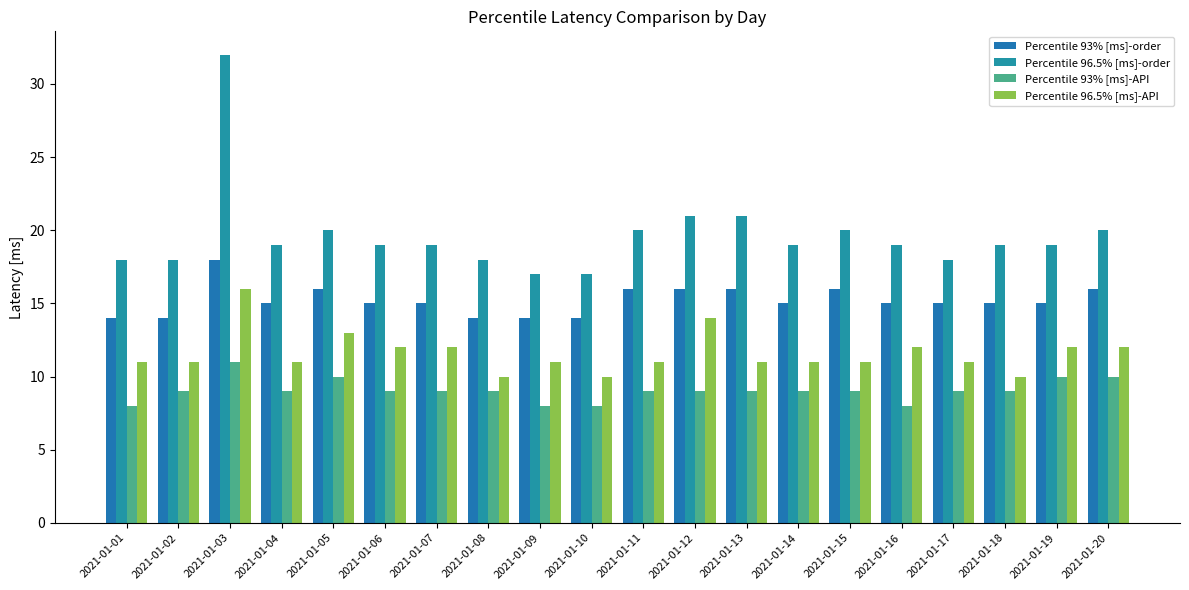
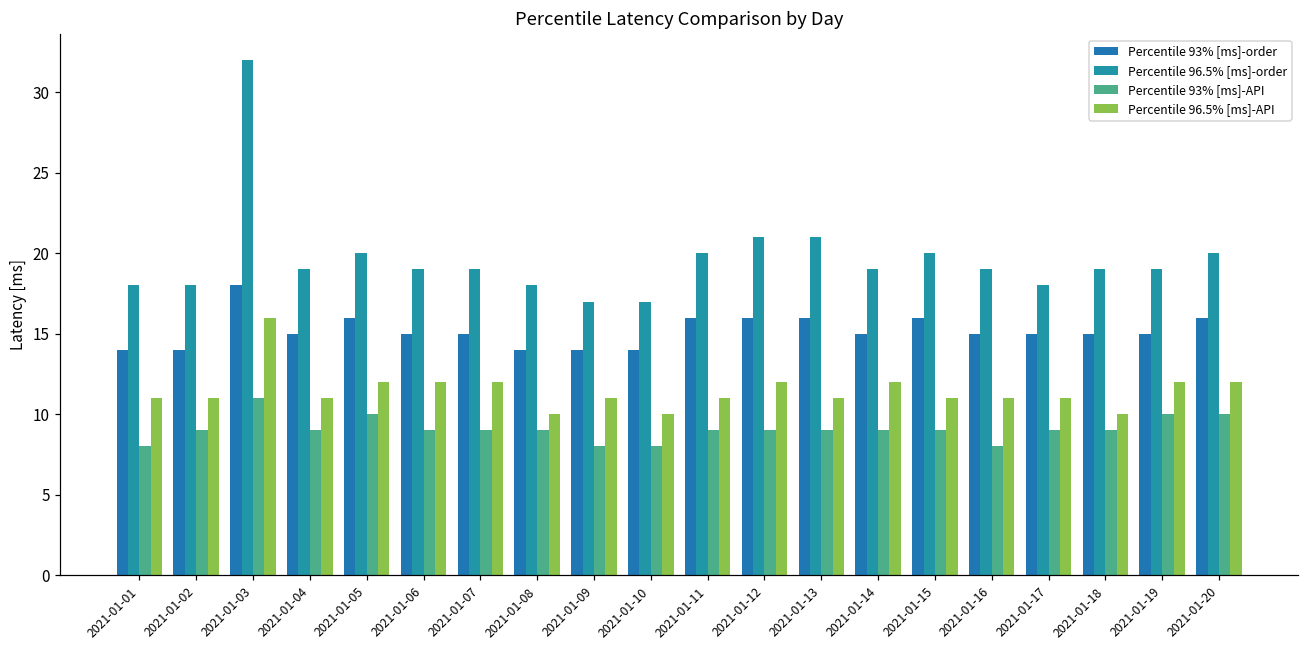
Percentile 96.5% [ms]-API, 2021-01-05: 13 -> 12
Percentile 96.5% [ms]-API, 2021-01-12: 14 -> 12
Percentile 96.5% [ms]-API, 2021-01-14: 11 -> 12
Percentile 96.5% [ms]-API, 2021-01-16: 12 -> 11
